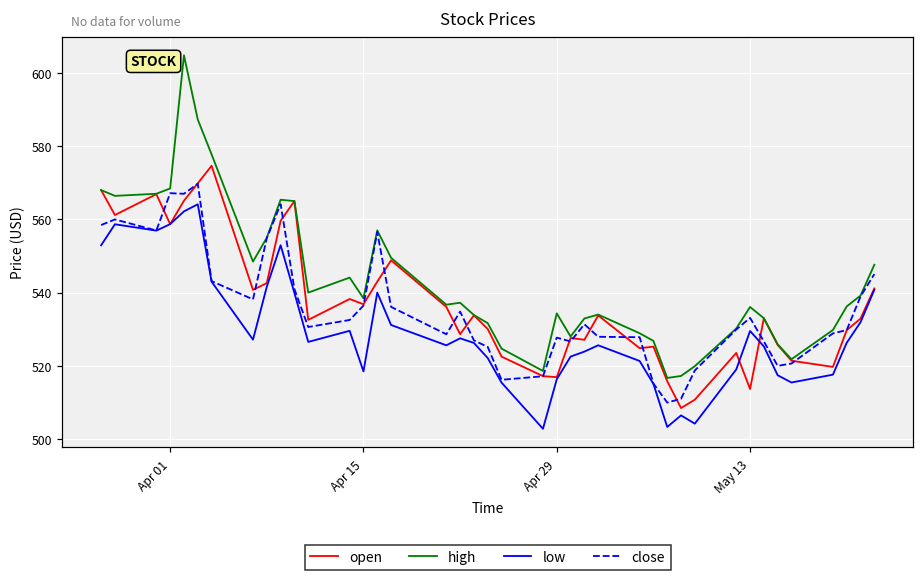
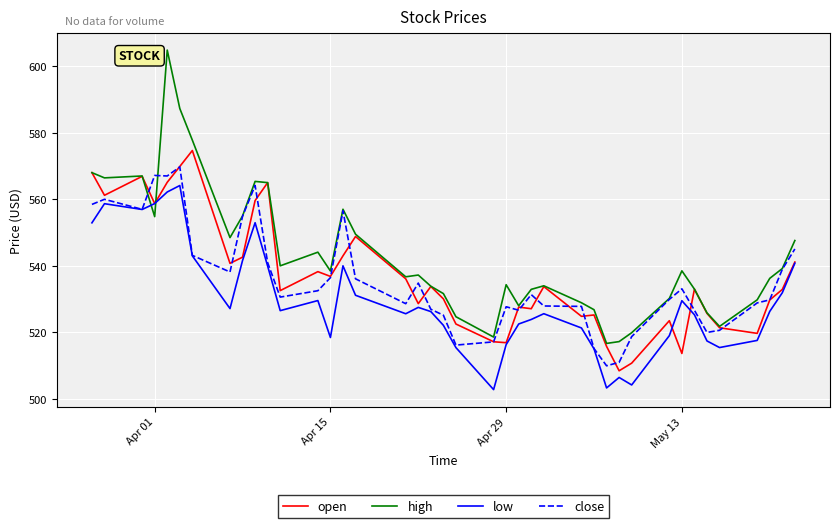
high, Apr 01: 568 -> 555
high, May 13: 536 -> 538
